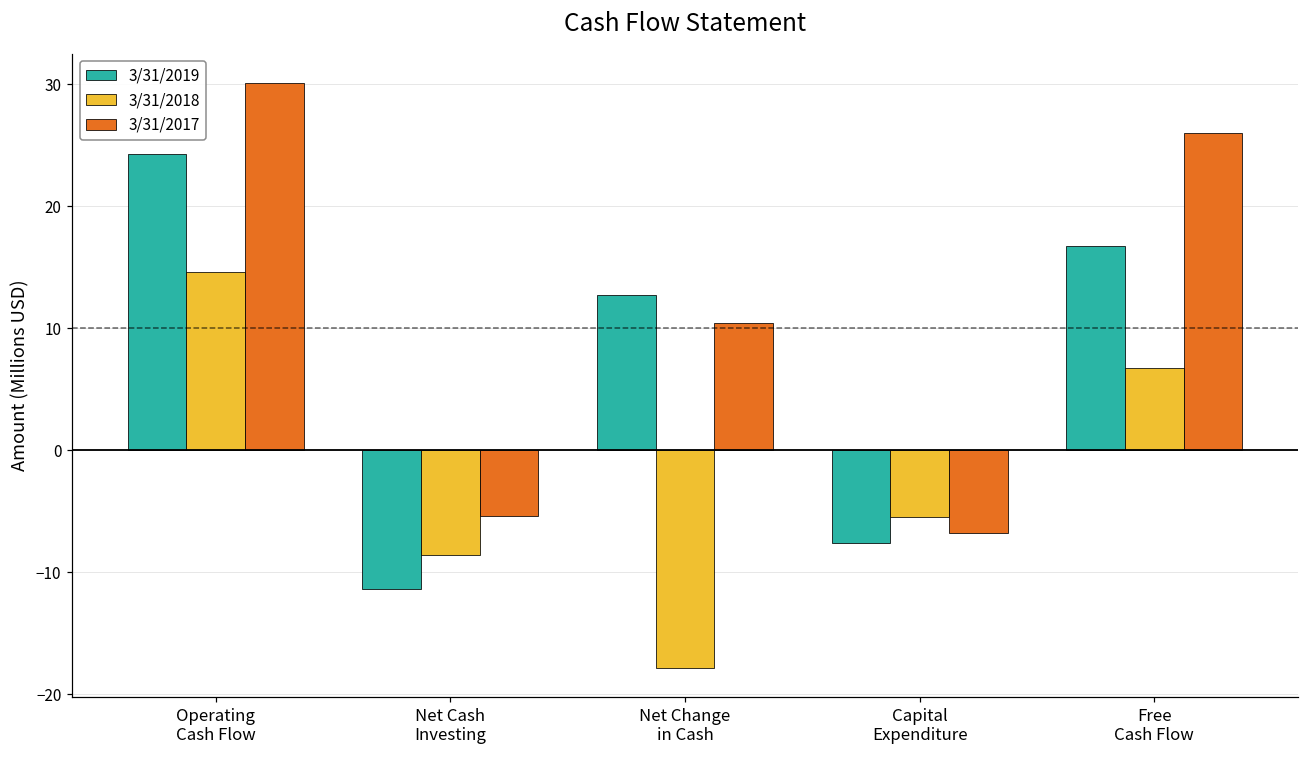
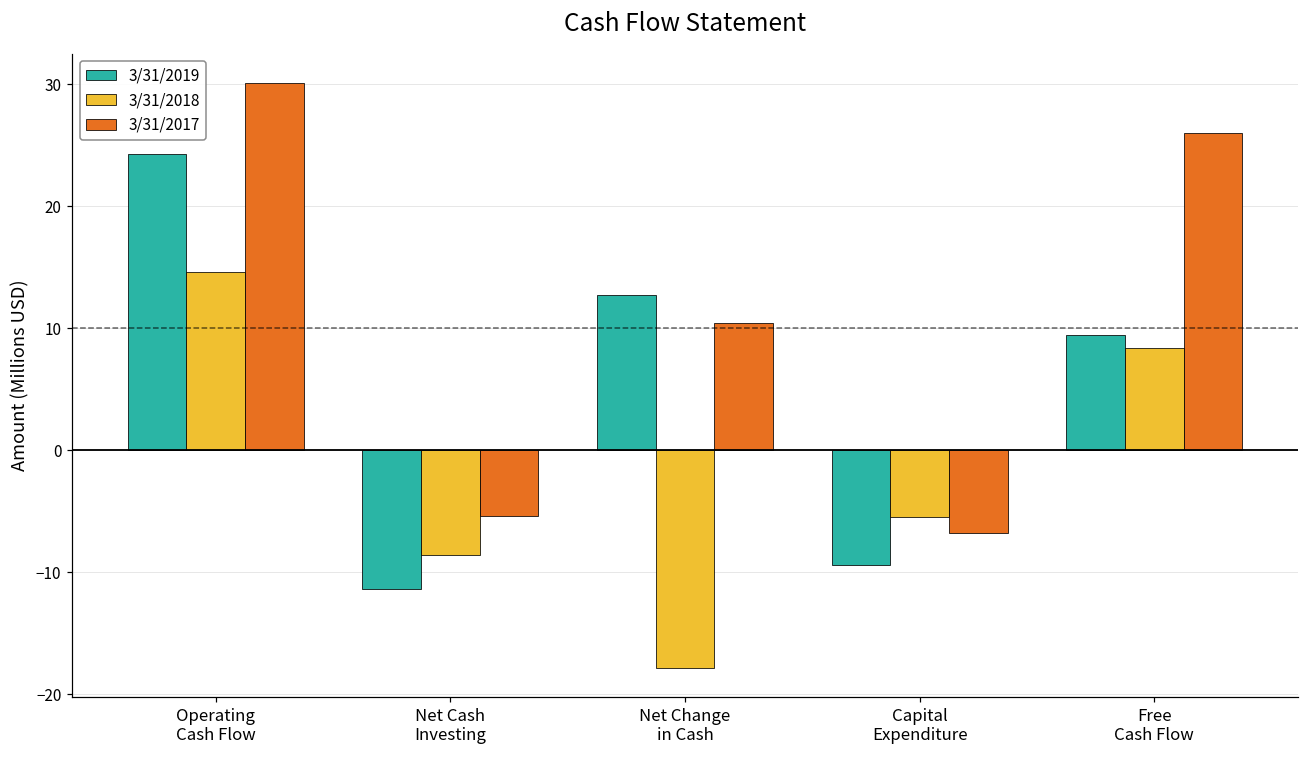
3/31/2019, Capital Expenditure: -7.6 -> -9.4
3/31/2019, Free Cash Flow: 16.7 -> 9.4
3/31/2018, Free Cash Flow: 6.8 -> 8.4
